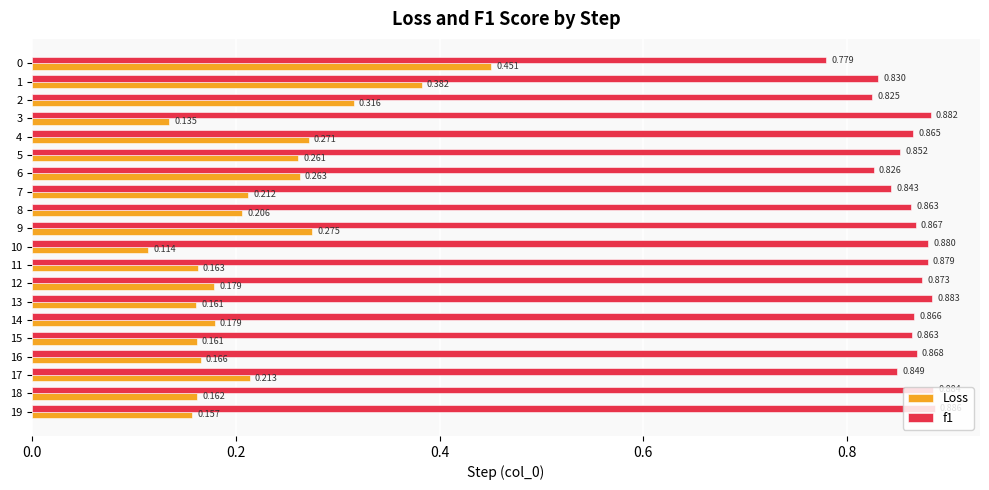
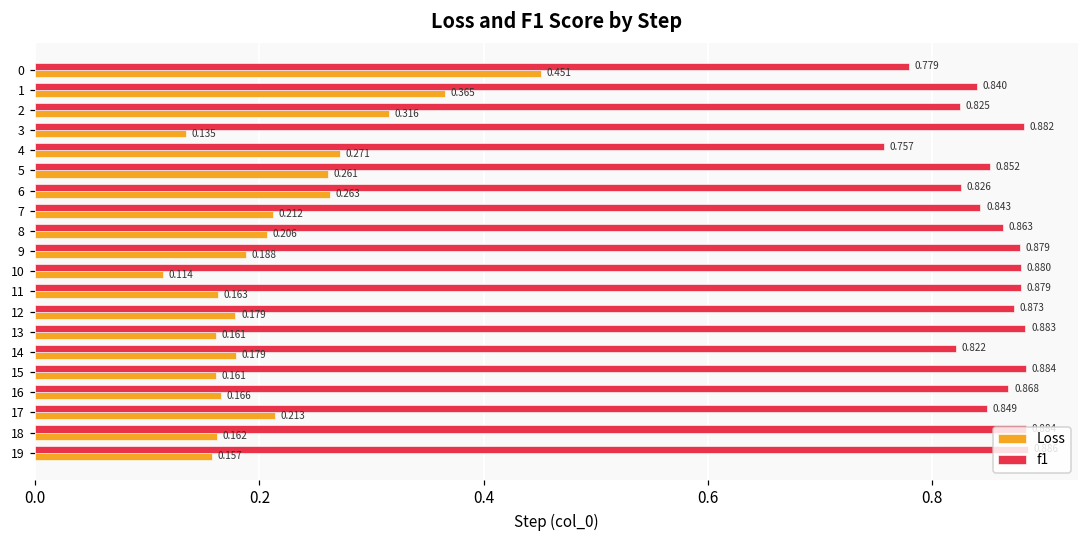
f1, 1: 0.830 -> 0.840
Loss, 1: 0.382 -> 0.365
f1, 4: 0.865 -> 0.757
f1, 9: 0.867 -> 0.879
Loss, 9: 0.275 -> 0.188
f1, 14: 0.866 -> 0.822
f1, 15: 0.863 -> 0.884
